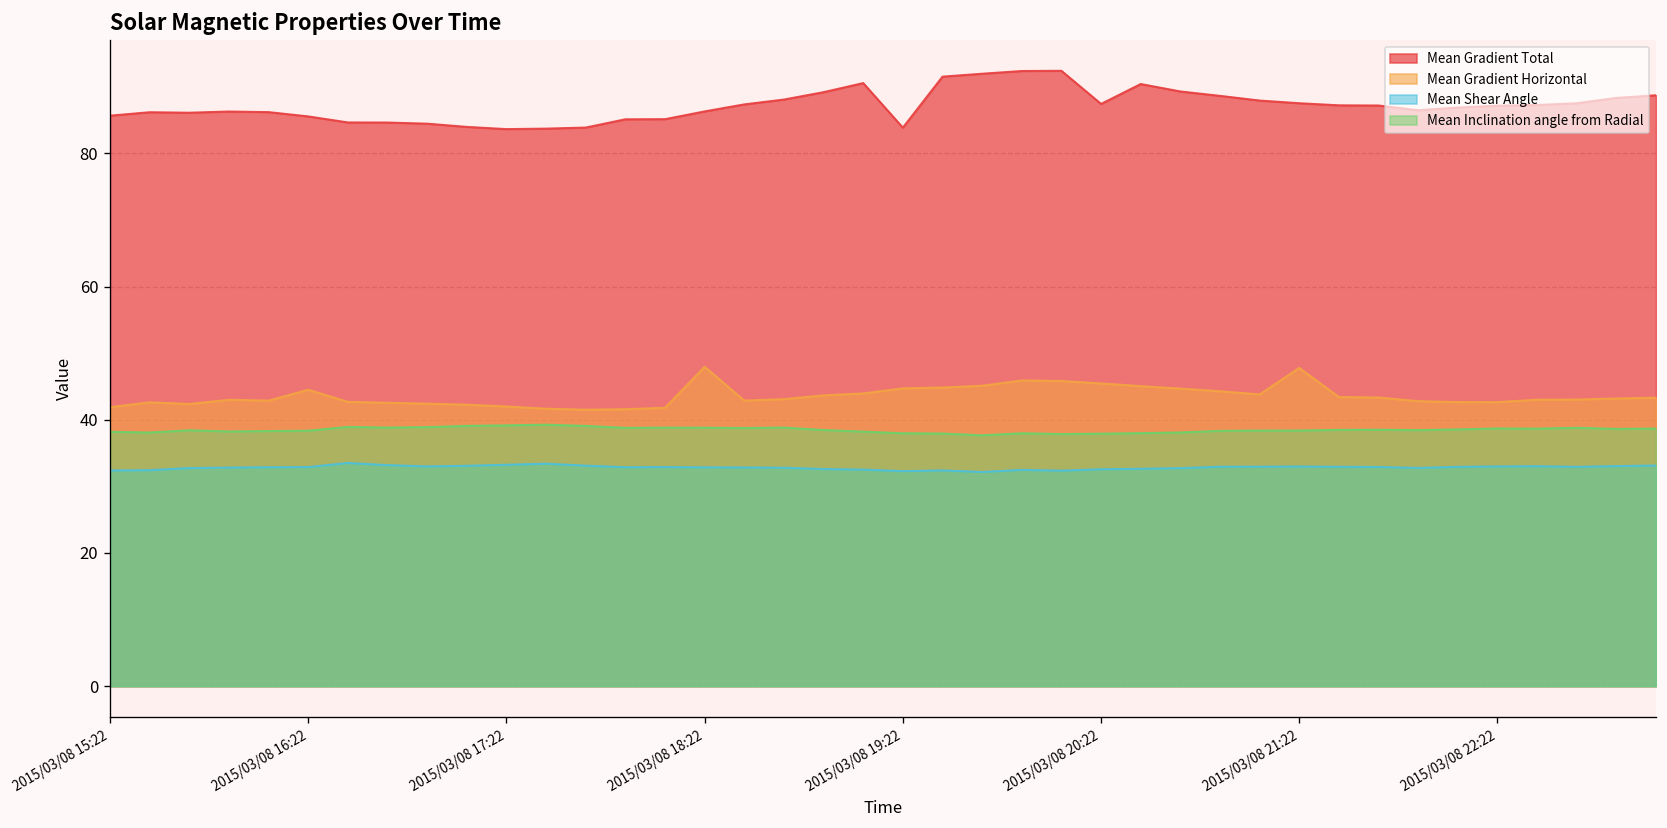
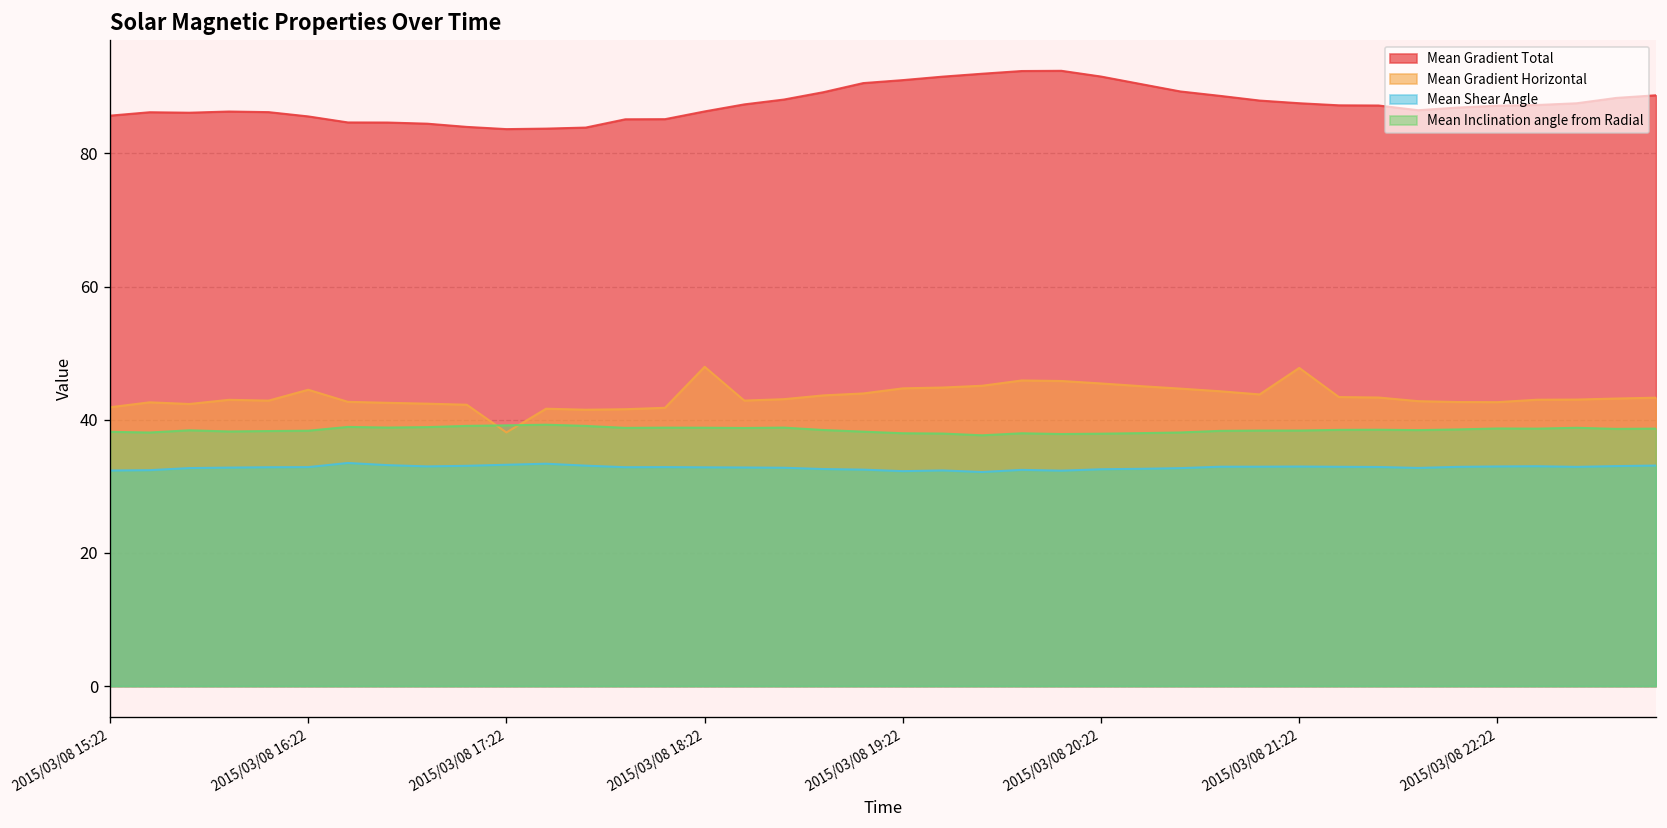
Mean Gradient Horizontal, 2015/03/08 17:22: 42 -> 38
Mean Gradient Total, 2015/03/08 19:22: 84 -> 91
Mean Gradient Total, 2015/03/08 20:22: 87 -> 92
